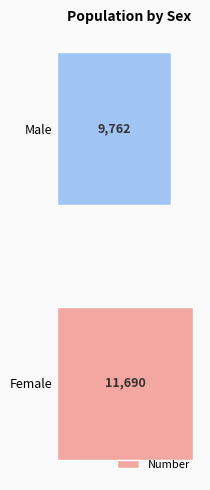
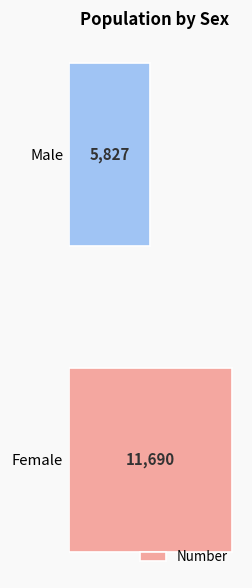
Male: 9,762 -> 5,827
